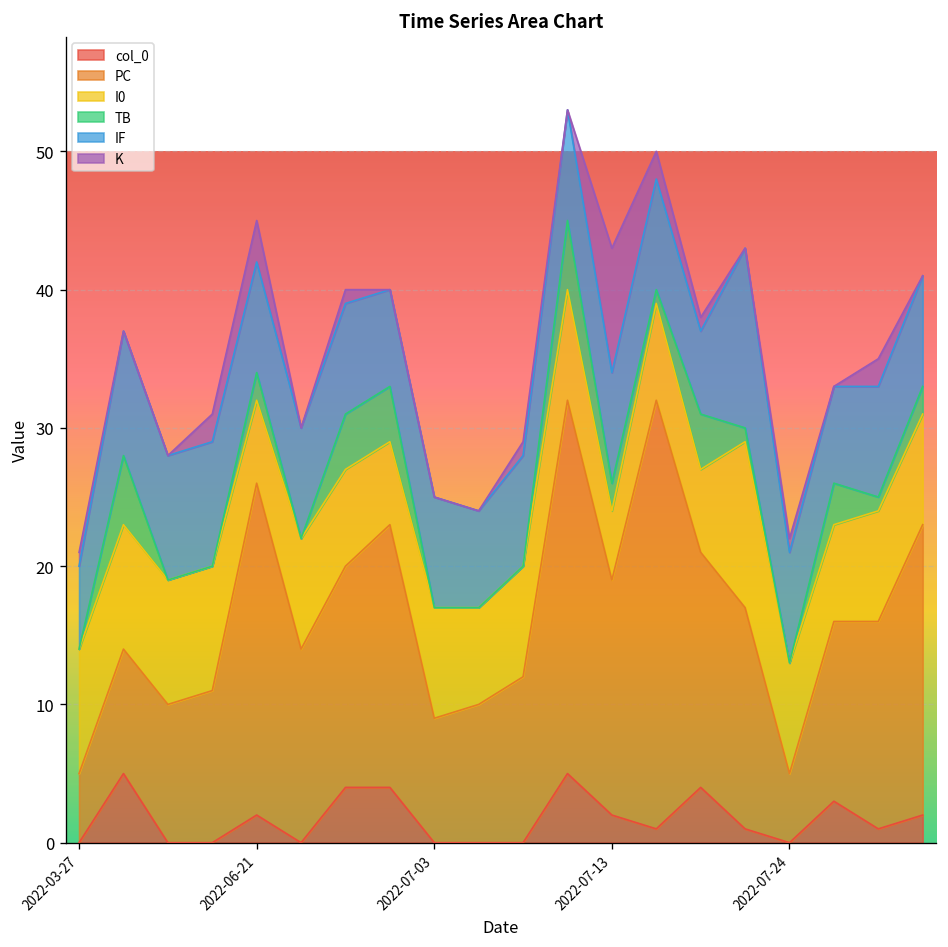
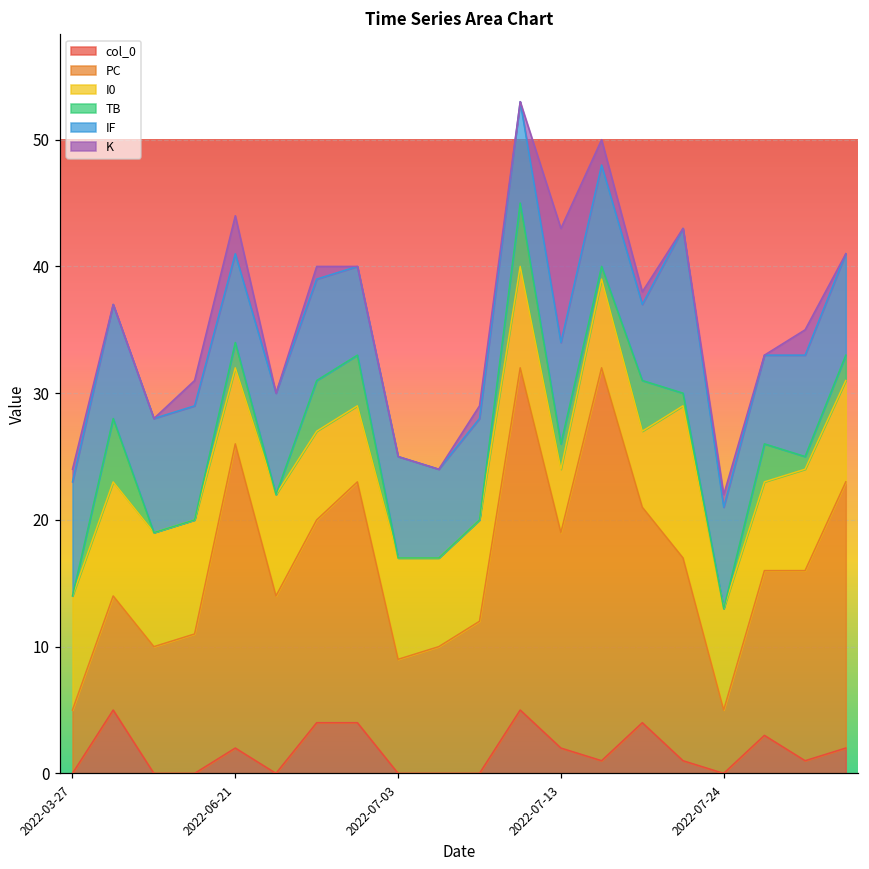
IF, 2022-03-27: 6 -> 9
IF, 2022-06-21: 8 -> 7
